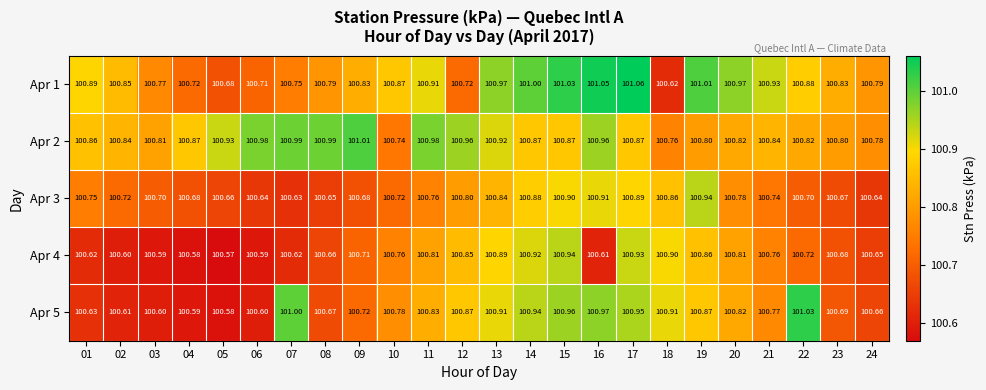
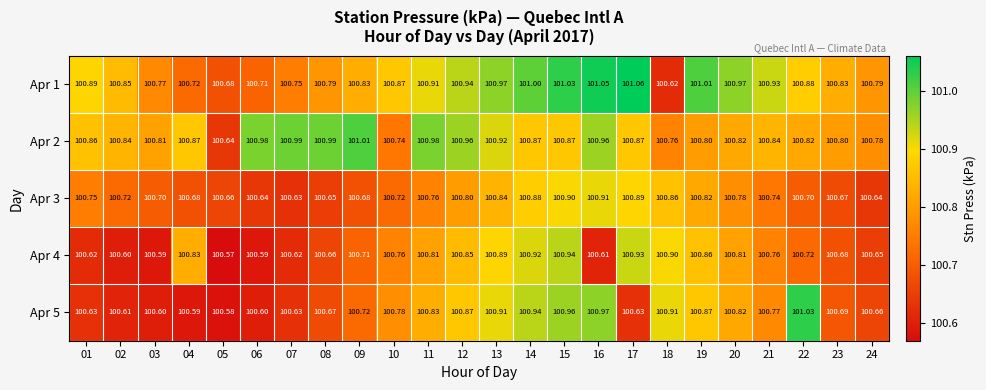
Apr 1, 12: 100.72 -> 100.94
Apr 2, 05: 100.93 -> 100.64
Apr 3, 19: 100.94 -> 100.82
Apr 4, 04: 100.58 -> 100.83
Apr 5, 07: 101.00 -> 100.63
Apr 5, 17: 100.95 -> 100.63
